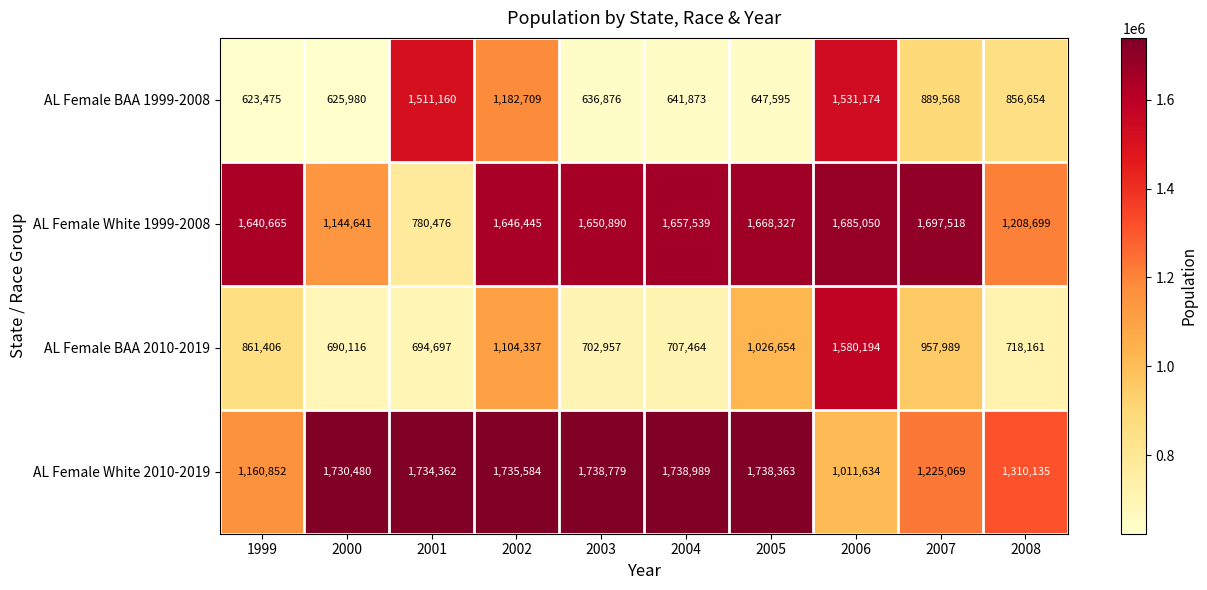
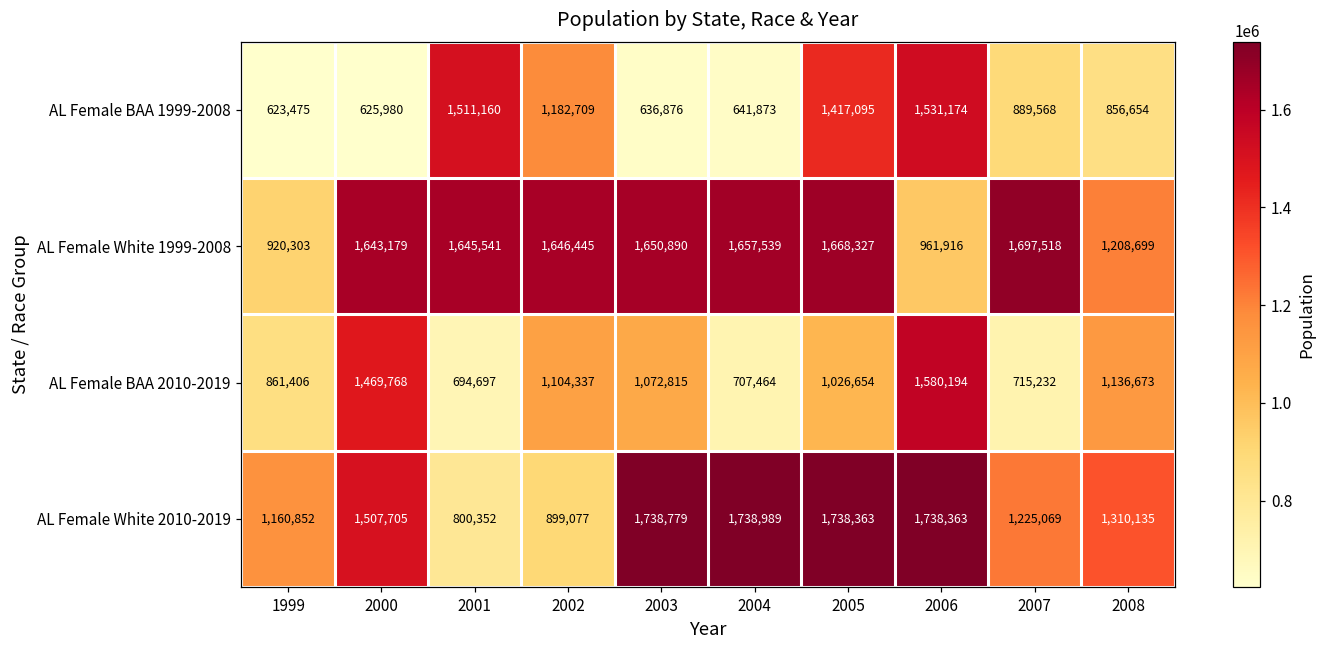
AL Female BAA 1999-2008, 2005: 647,595 -> 1,417,095
AL Female White 1999-2008, 1999: 1,640,665 -> 920,303
AL Female White 1999-2008, 2000: 1,144,641 -> 1,643,179
AL Female White 1999-2008, 2001: 780,476 -> 1,645,541
AL Female White 1999-2008, 2006: 1,685,050 -> 961,916
AL Female BAA 2010-2019, 2000: 690,116 -> 1,469,768
AL Female BAA 2010-2019, 2003: 702,957 -> 1,072,815
AL Female BAA 2010-2019, 2007: 957,989 -> 715,232
AL Female BAA 2010-2019, 2008: 718,161 -> 1,136,673
AL Female White 2010-2019, 2000: 1,730,480 -> 1,507,705
AL Female White 2010-2019, 2001: 1,734,362 -> 800,352
AL Female White 2010-2019, 2002: 1,735,584 -> 899,077
AL Female White 2010-2019, 2006: 1,011,634 -> 1,738,363
